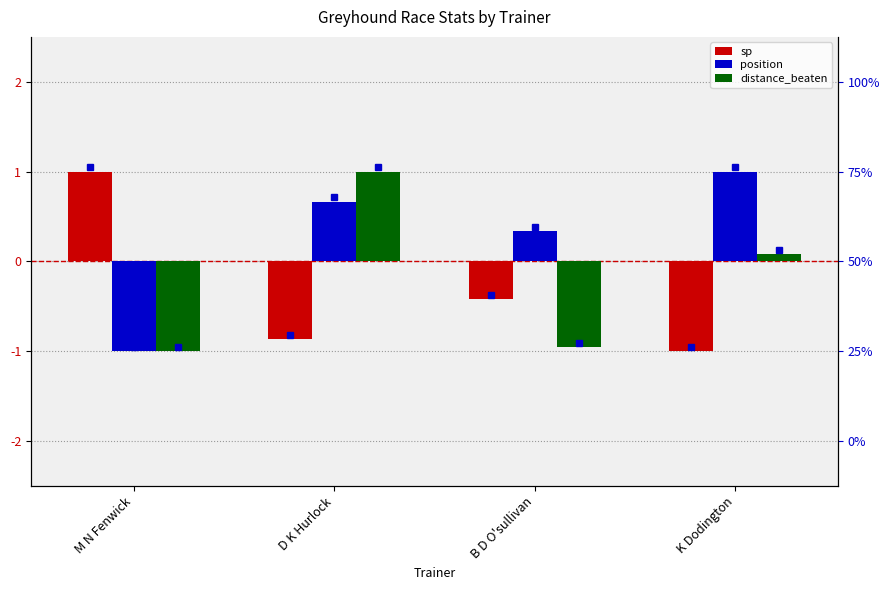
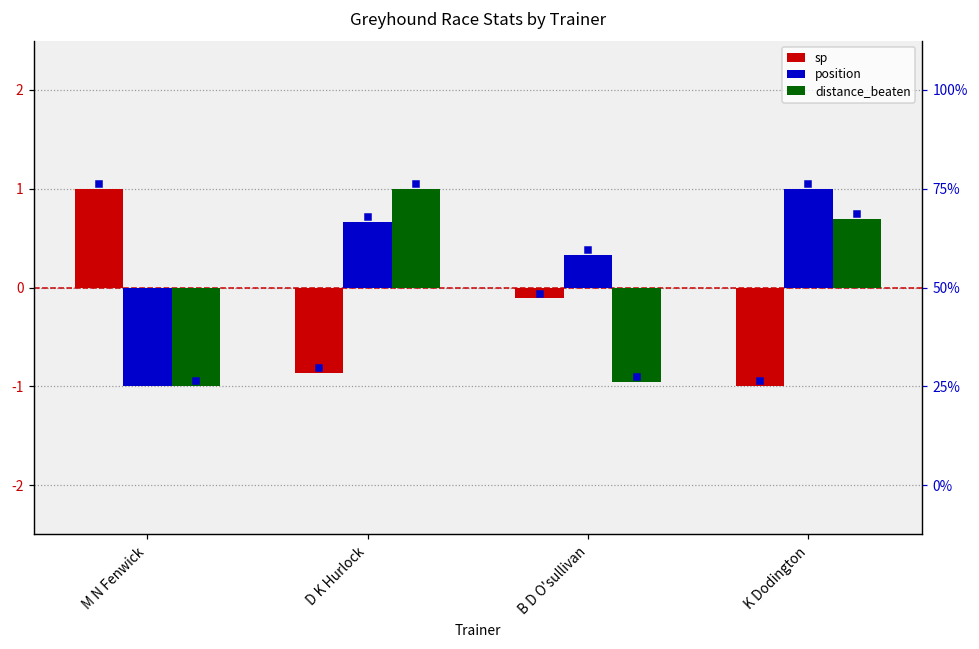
sp, B D O'sullivan: -0.4 -> -0.1
distance_beaten, K Dodington: 0.1 -> 0.7
